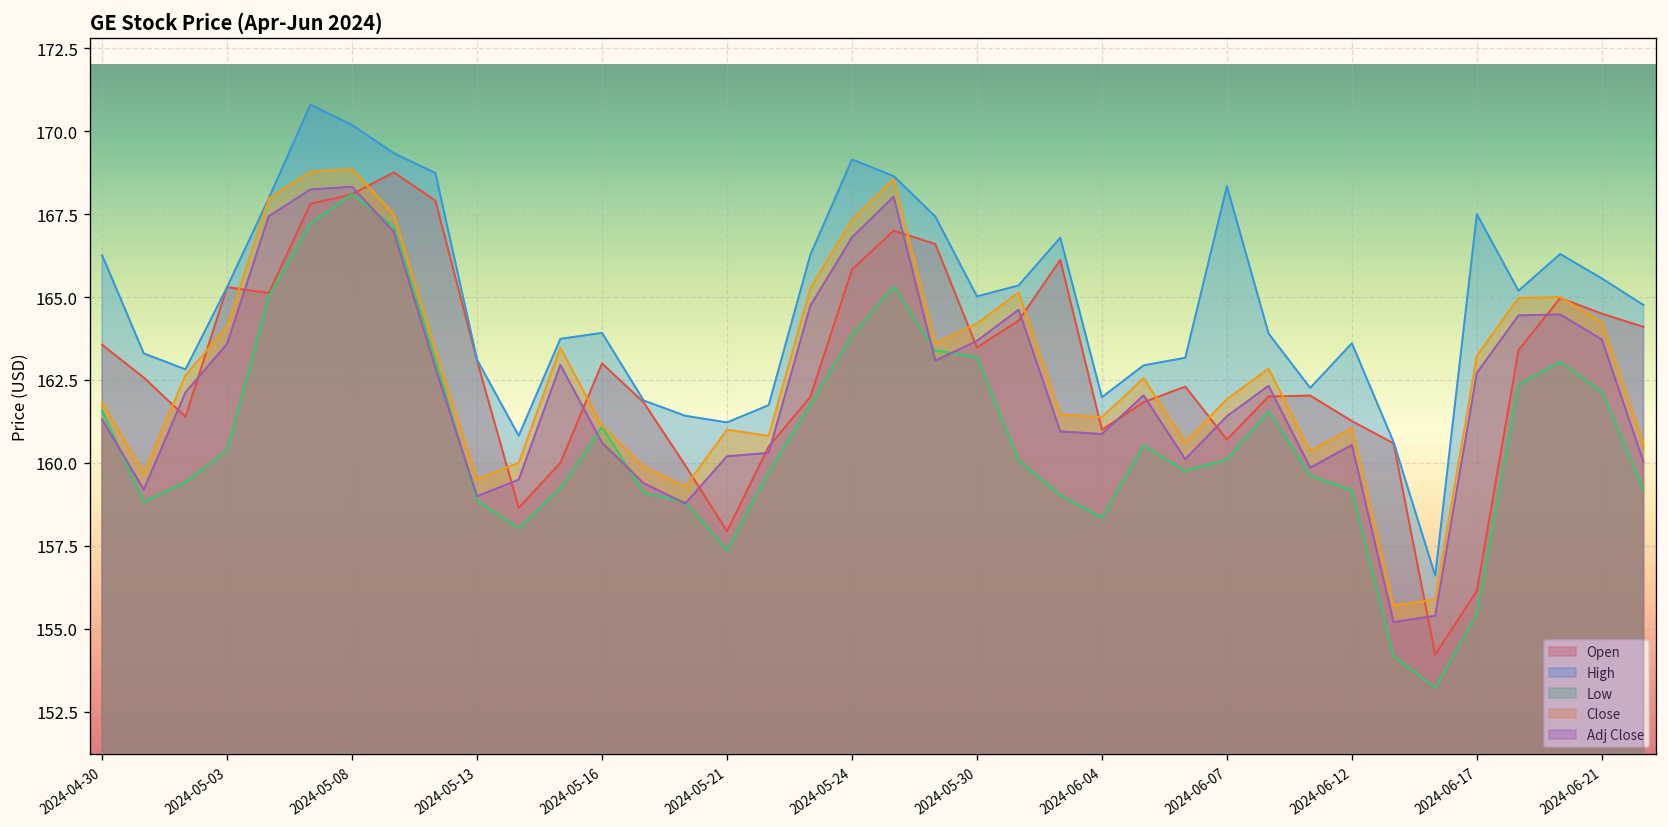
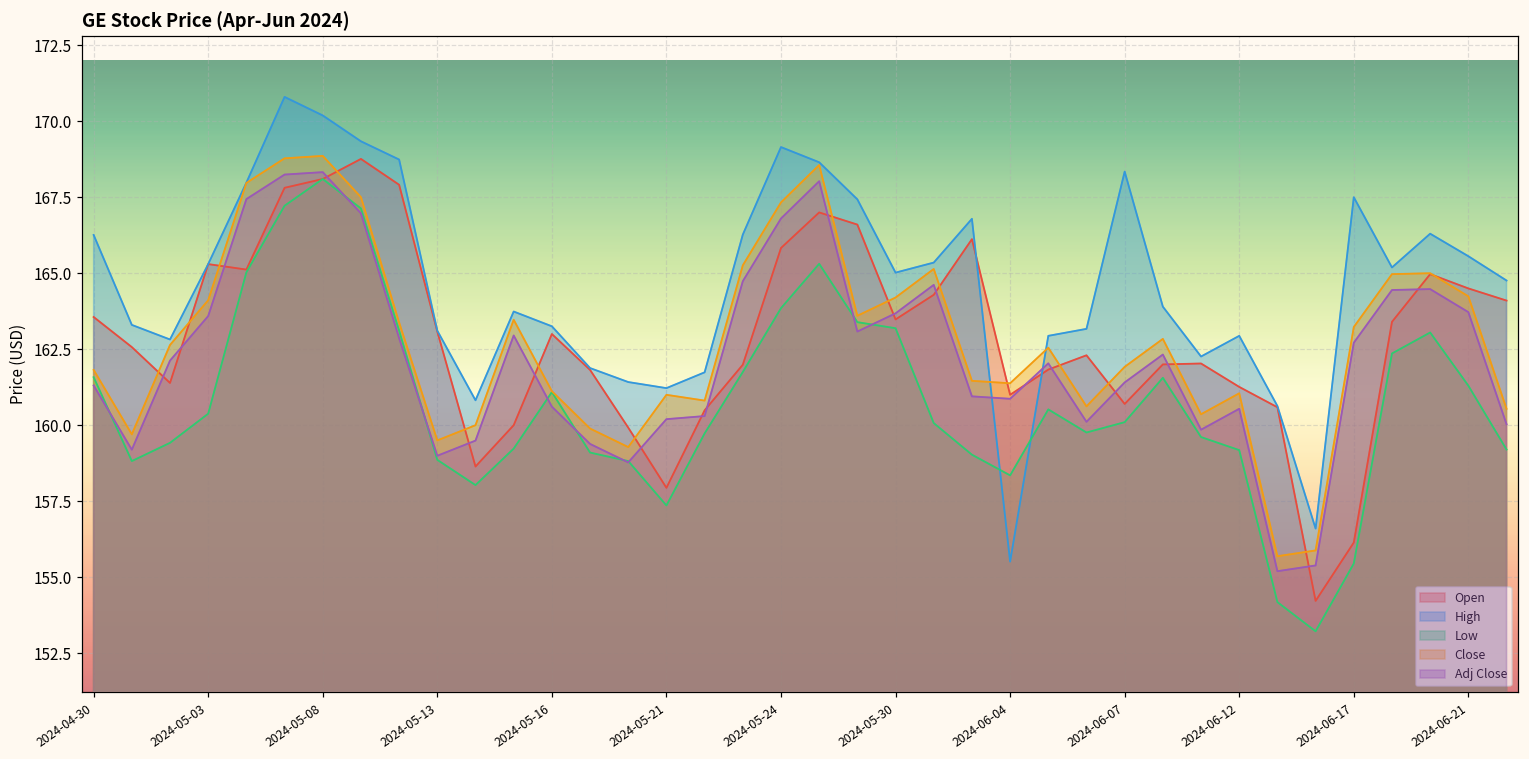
High, 2024-05-16: 163.9 -> 163.3
High, 2024-06-04: 162.0 -> 155.5
High, 2024-06-12: 163.6 -> 162.9
Low, 2024-06-21: 162.1 -> 161.3
